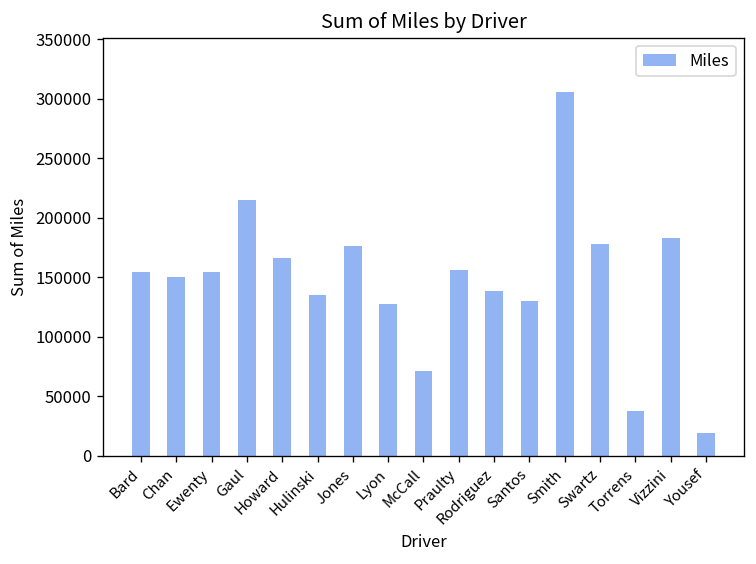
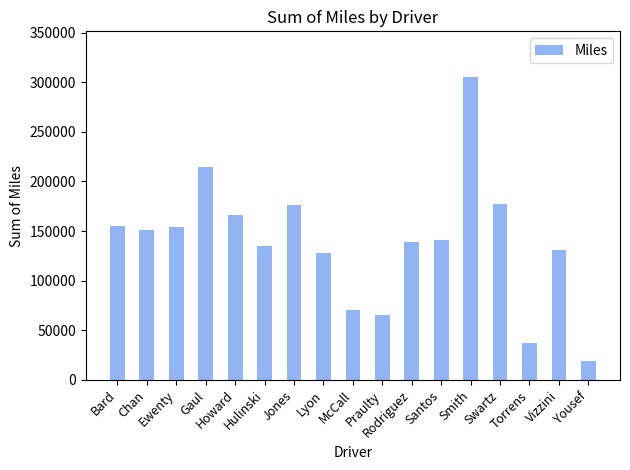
Praulty: 160000 -> 70000
Santos: 130000 -> 140000
Vizzini: 180000 -> 130000
